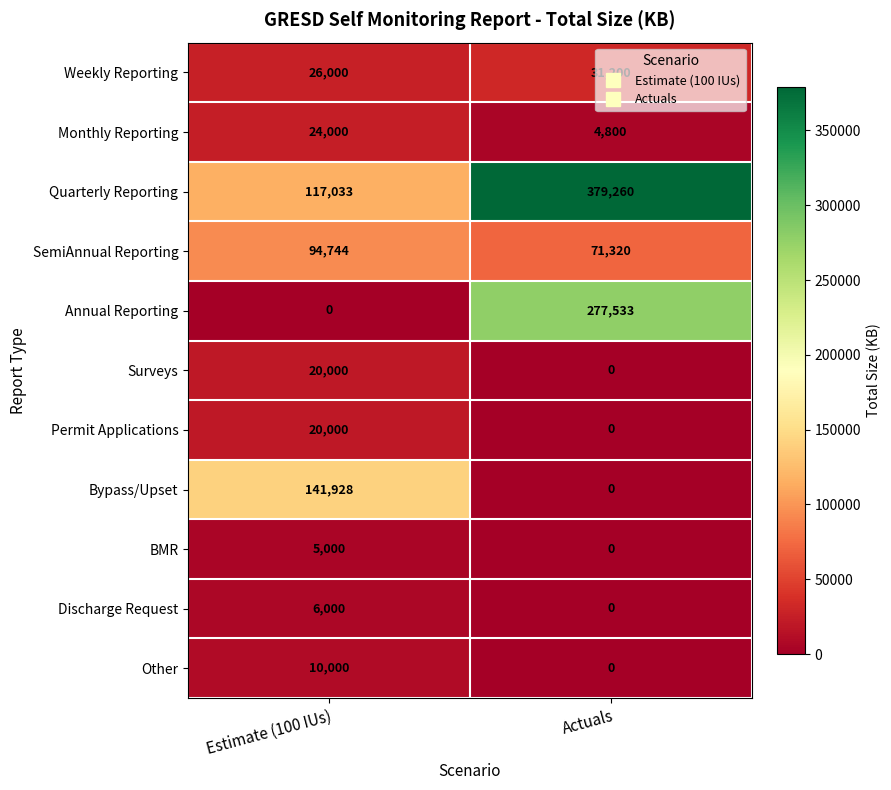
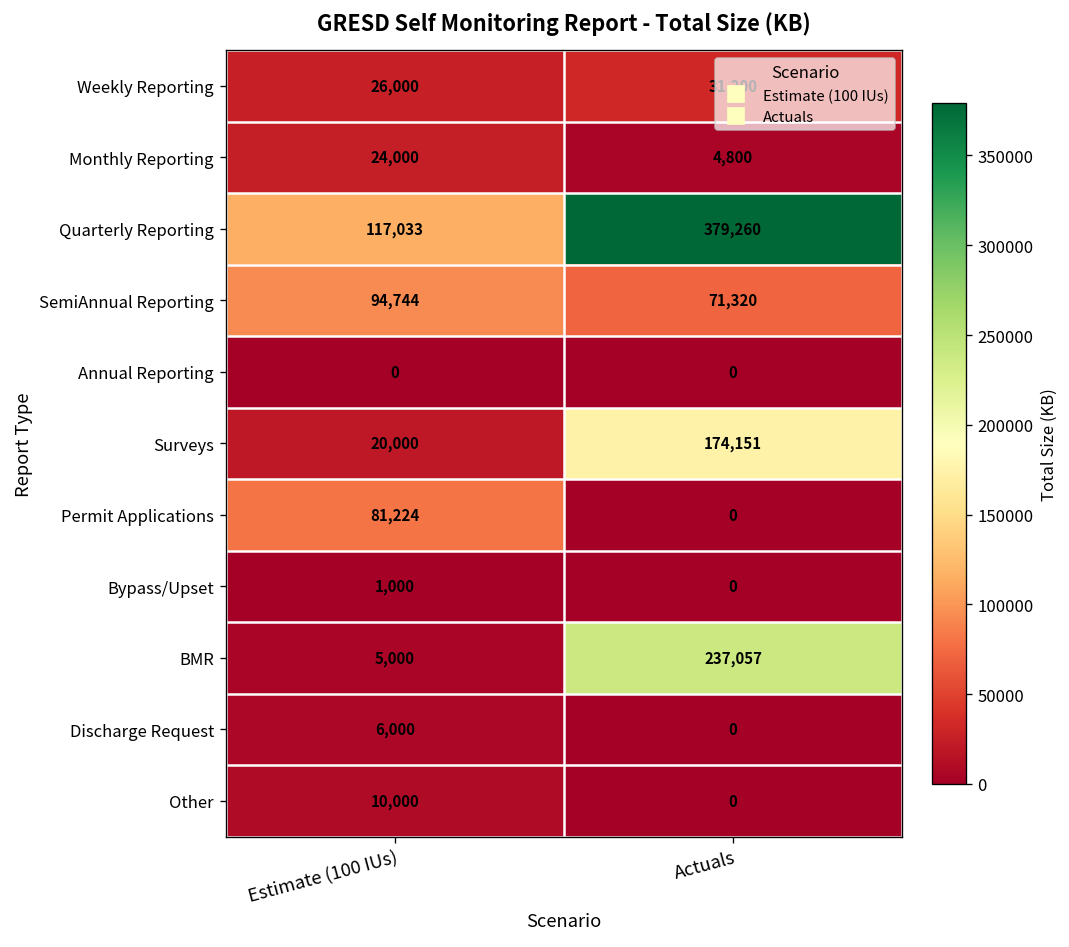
Annual Reporting, Actuals: 277,533 -> 0
Surveys, Actuals: 0 -> 174,151
Permit Applications, Estimate (100 IUs): 20,000 -> 81,224
Bypass/Upset, Estimate (100 IUs): 141,928 -> 1,000
BMR, Actuals: 0 -> 237,057
